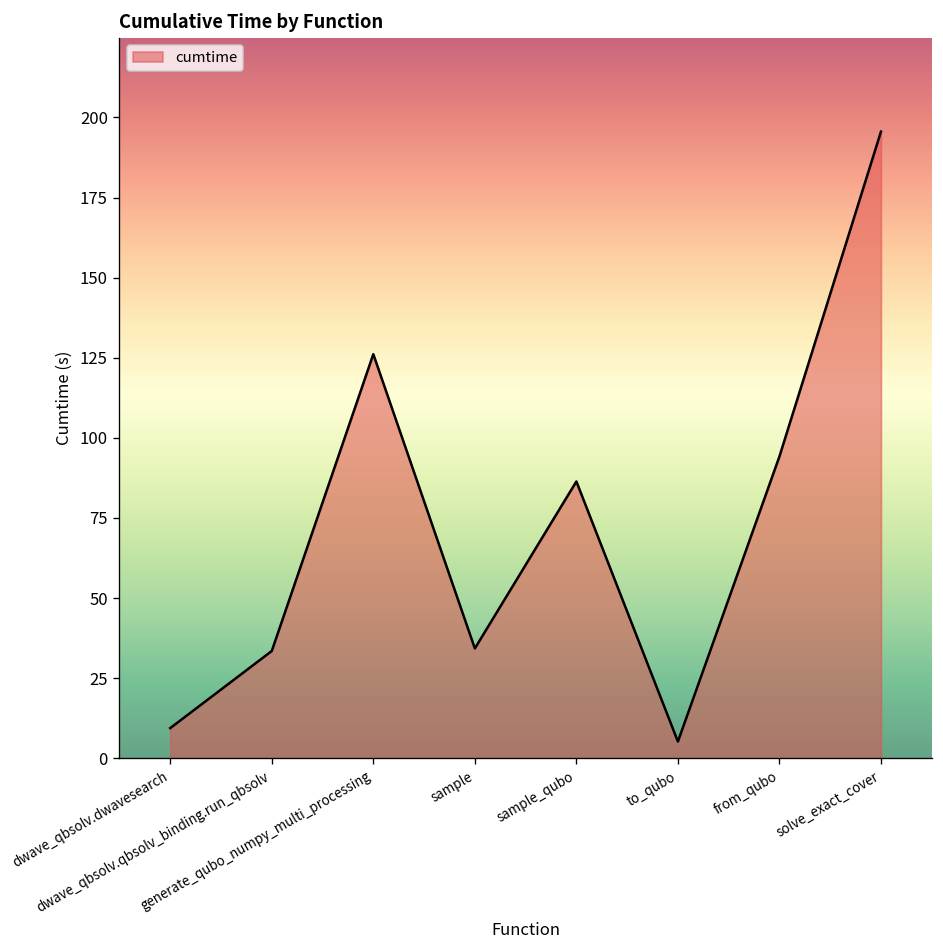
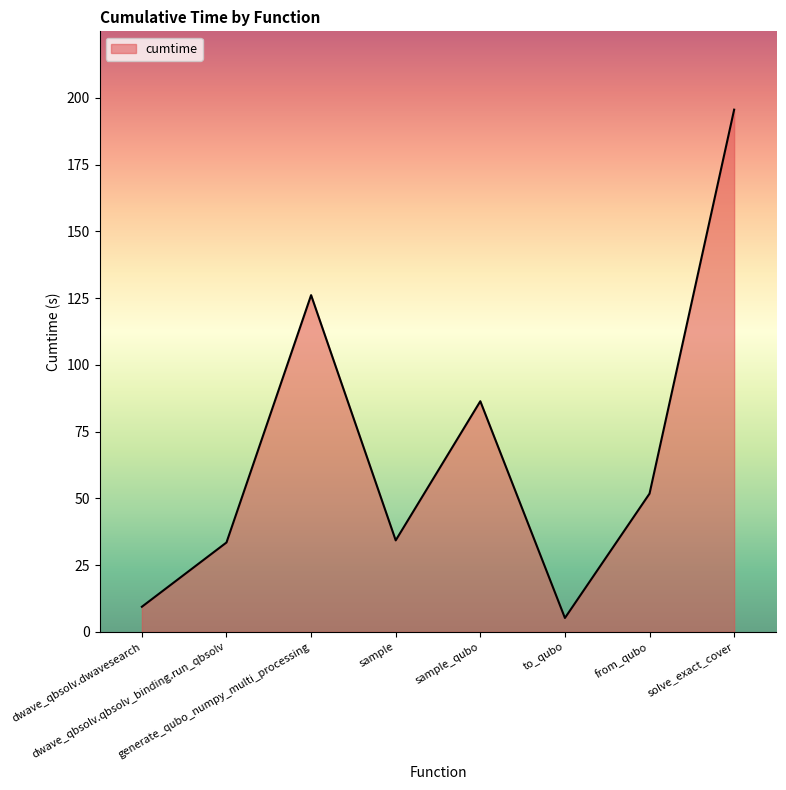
from_qubo: 94 -> 52
